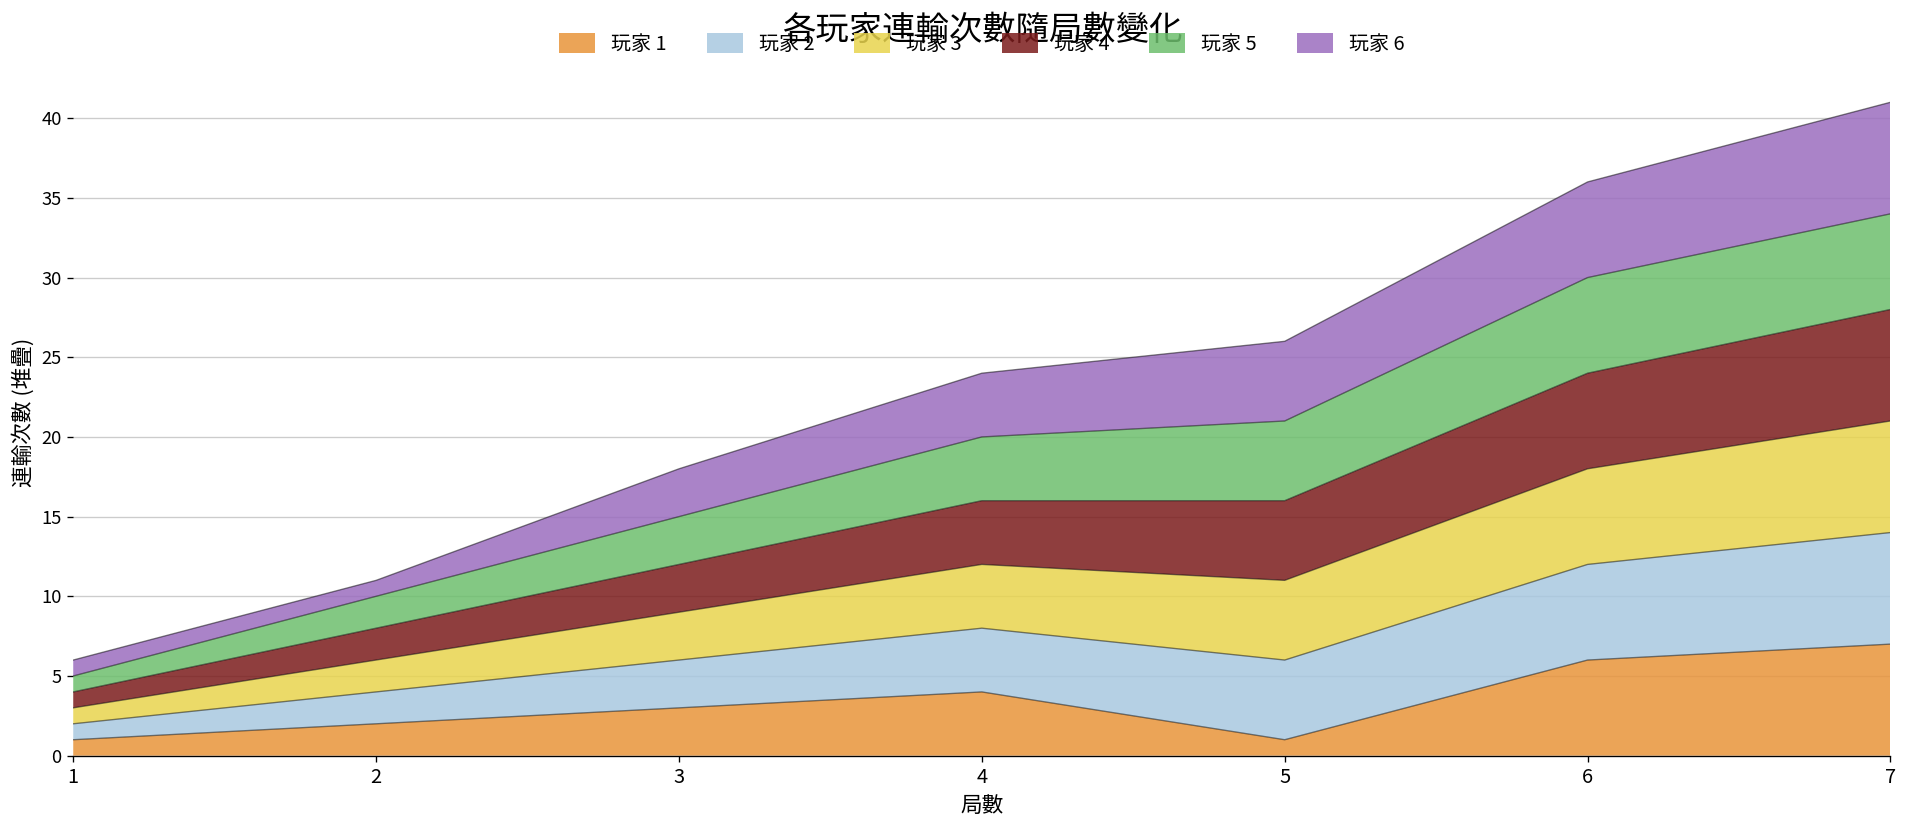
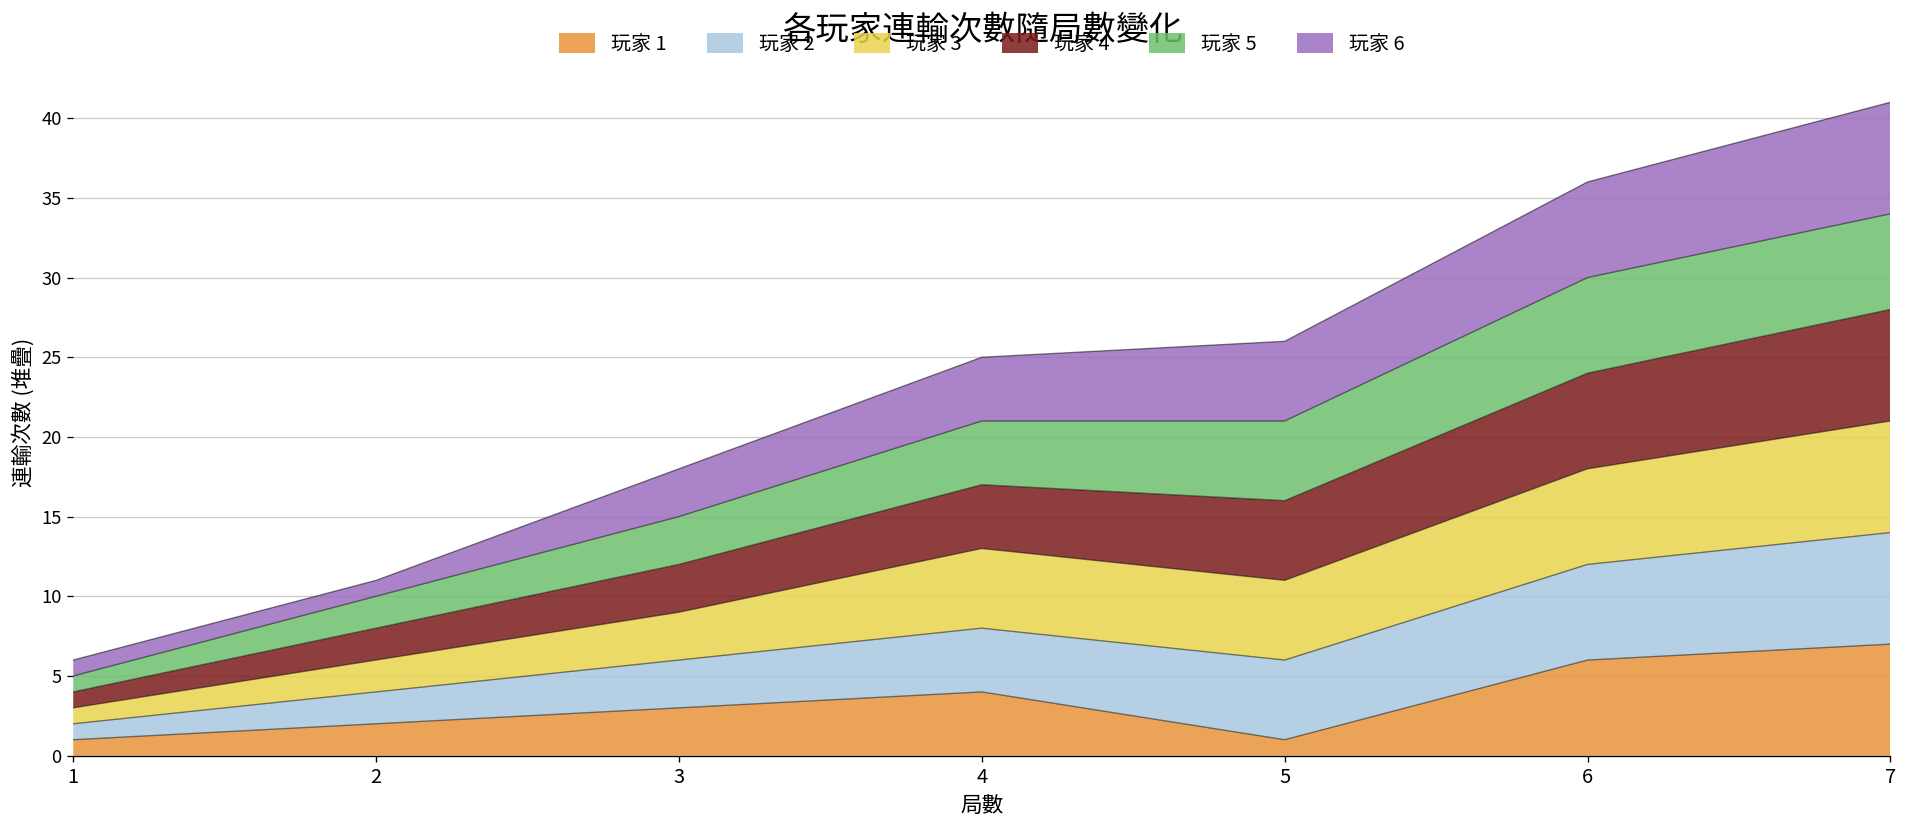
玩家 3, 4: 4 -> 5
